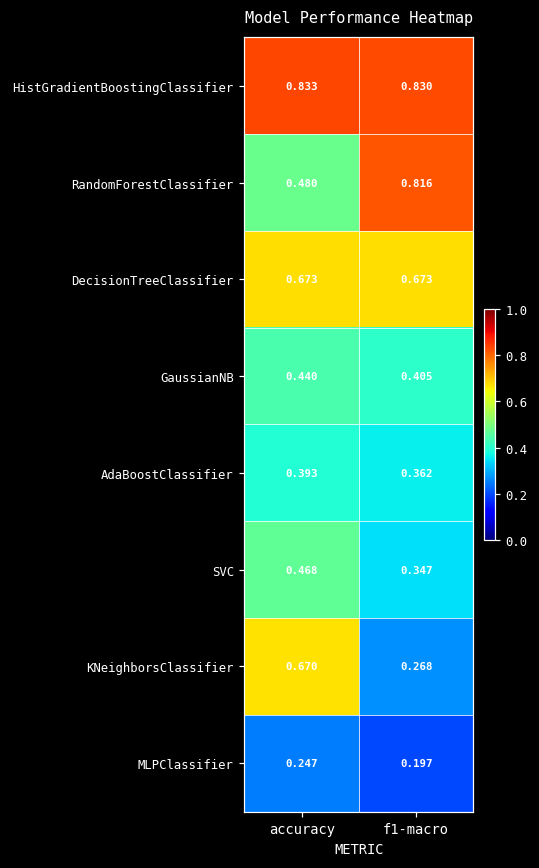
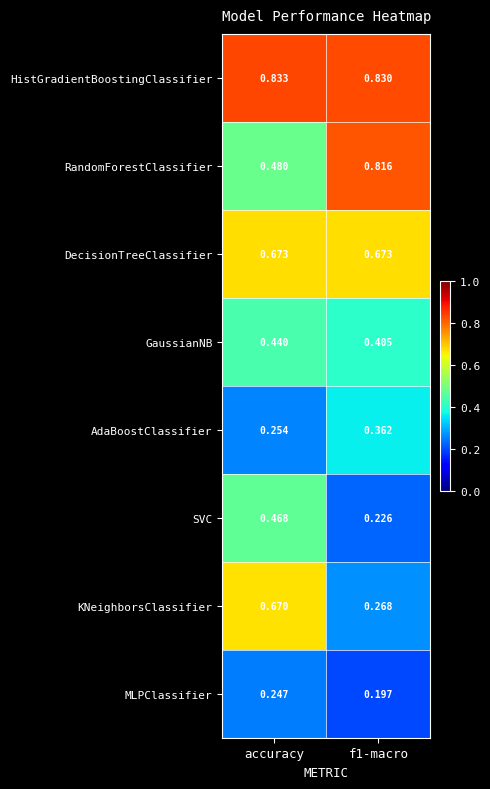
AdaBoostClassifier, accuracy: 0.393 -> 0.254
SVC, f1-macro: 0.347 -> 0.226
